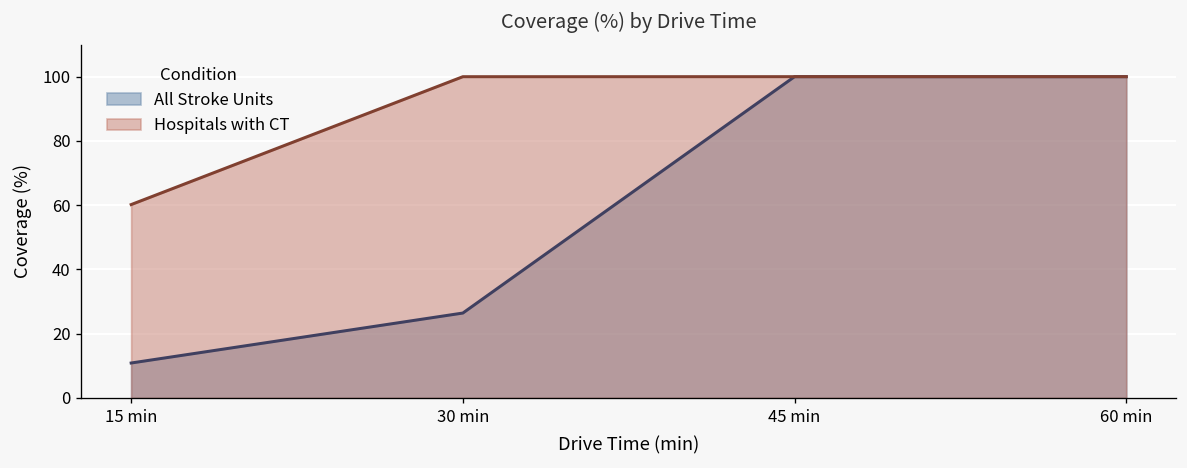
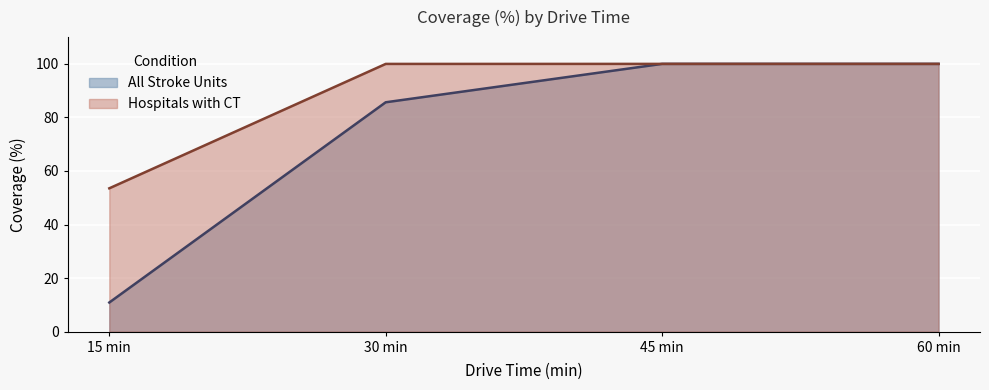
Hospitals with CT, 15 min: 60 -> 54
All Stroke Units, 30 min: 26 -> 86
